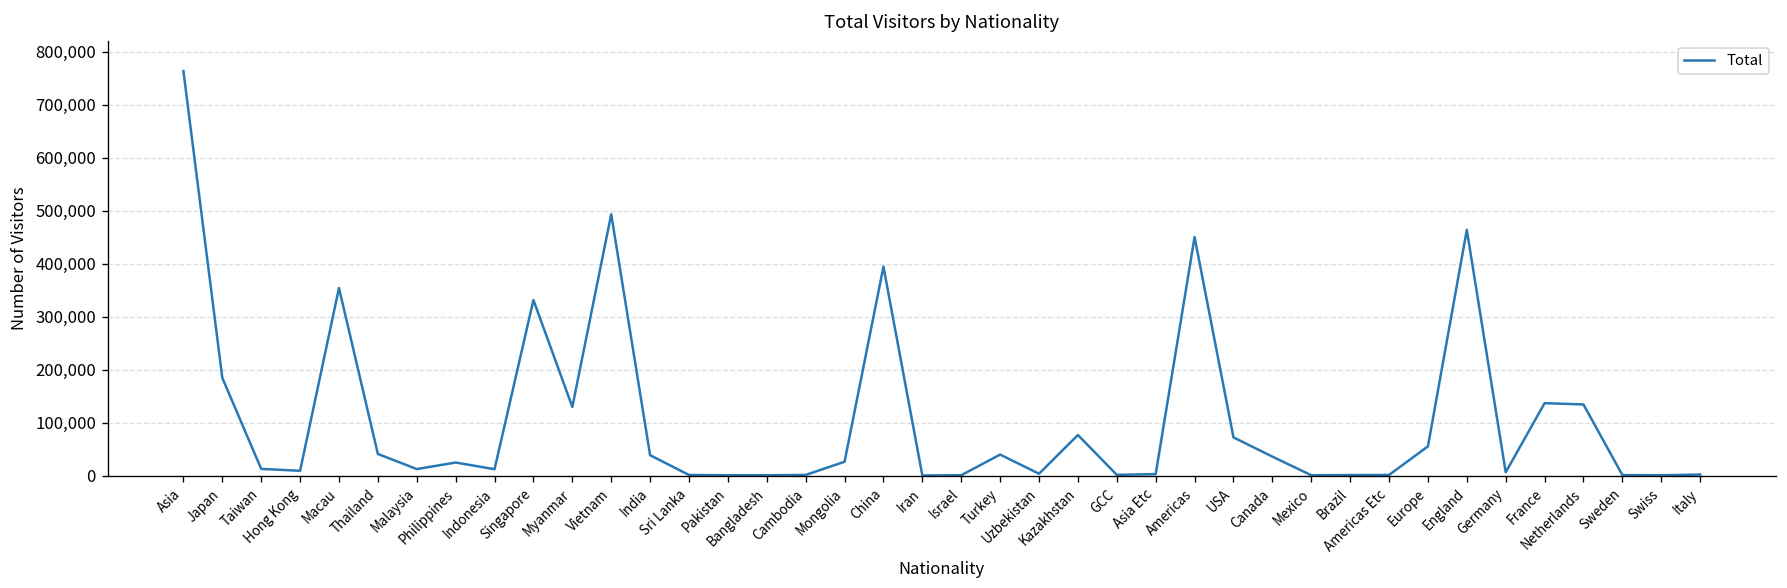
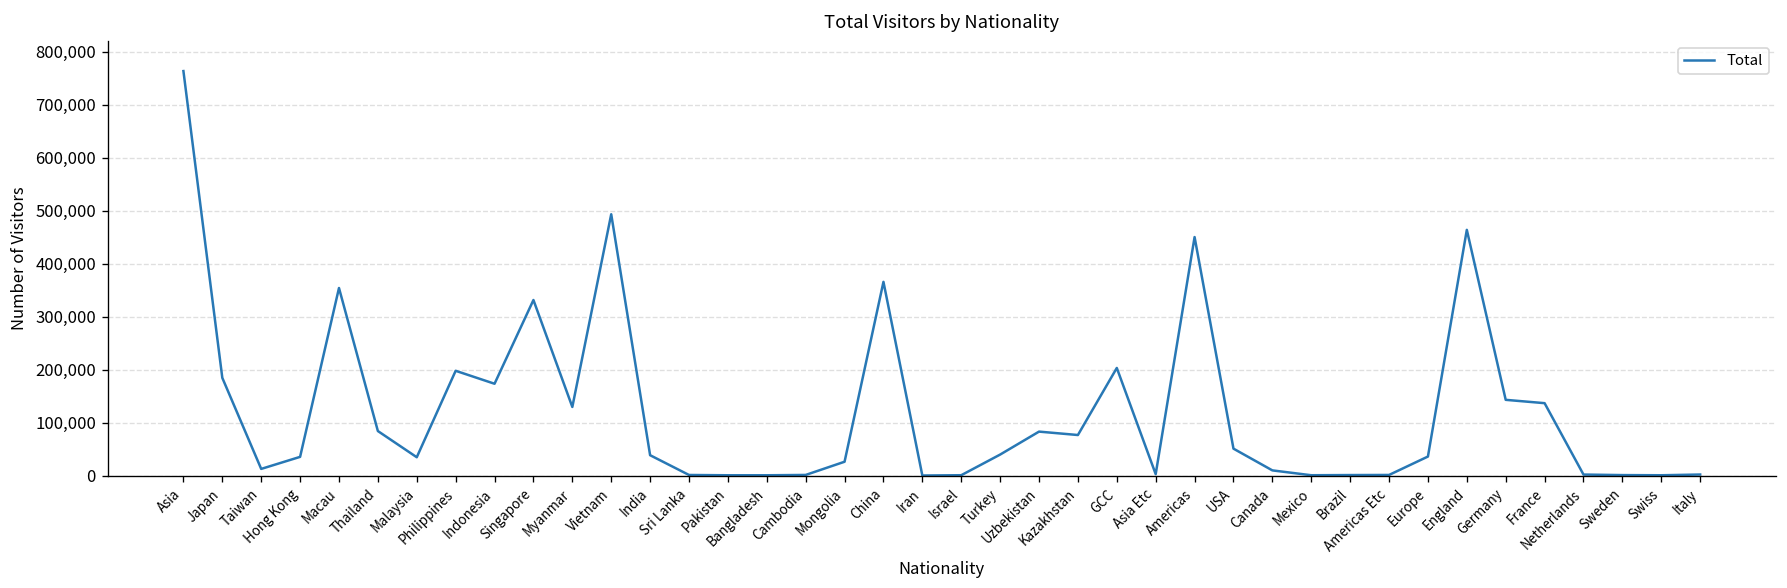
Hong Kong: 10,000 -> 40,000
Thailand: 40,000 -> 80,000
Malaysia: 10,000 -> 30,000
Philippines: 20,000 -> 200,000
Indonesia: 10,000 -> 170,000
China: 390,000 -> 370,000
Uzbekistan: 0 -> 80,000
GCC: 0 -> 200,000
USA: 70,000 -> 50,000
Canada: 40,000 -> 10,000
Europe: 60,000 -> 40,000
Germany: 10,000 -> 140,000
Netherlands: 130,000 -> 0
